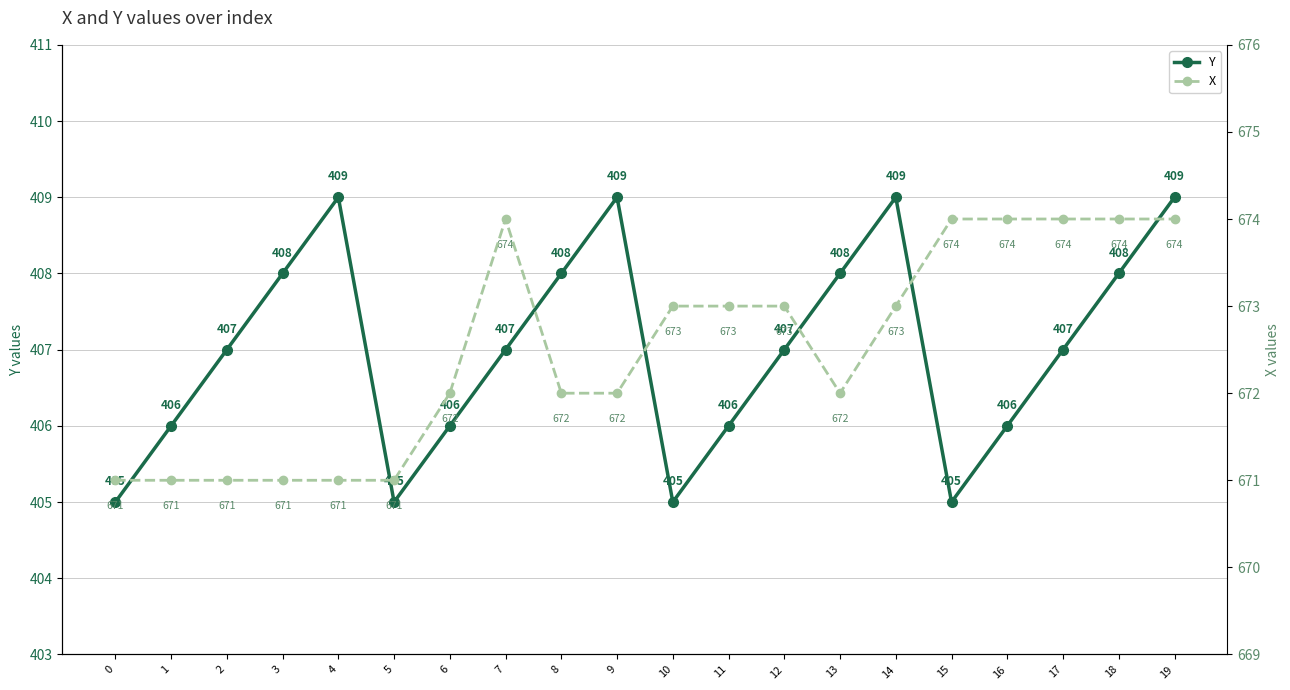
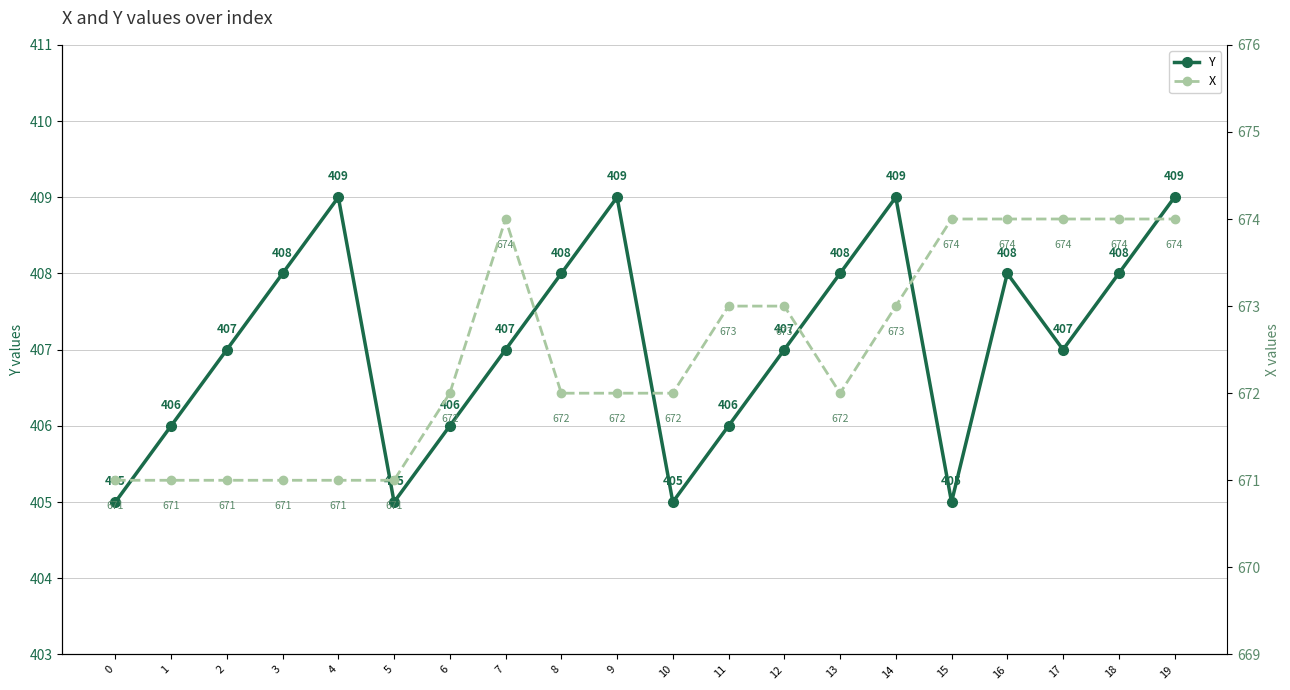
Y, 16: 406 -> 408
X, 10: 673 -> 672
